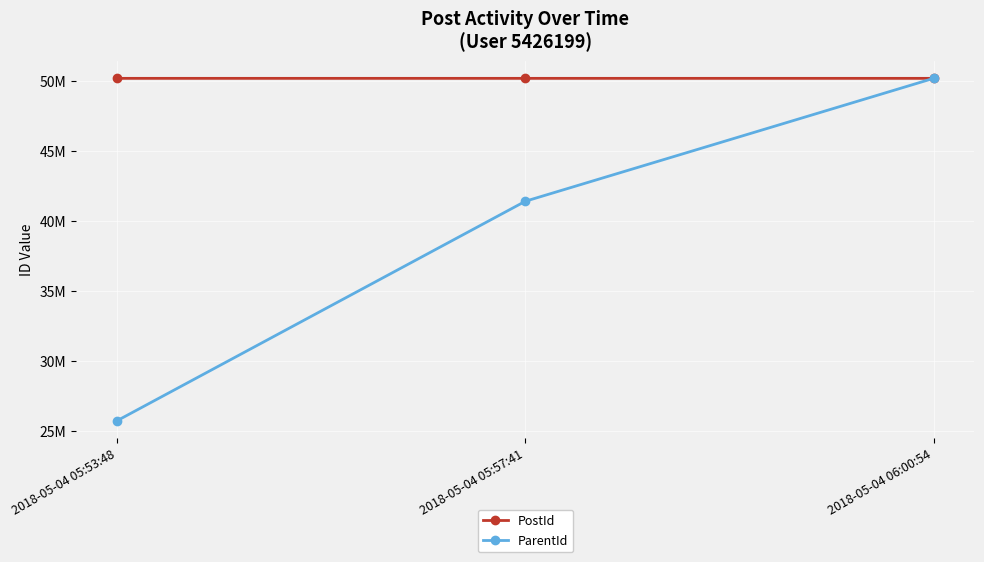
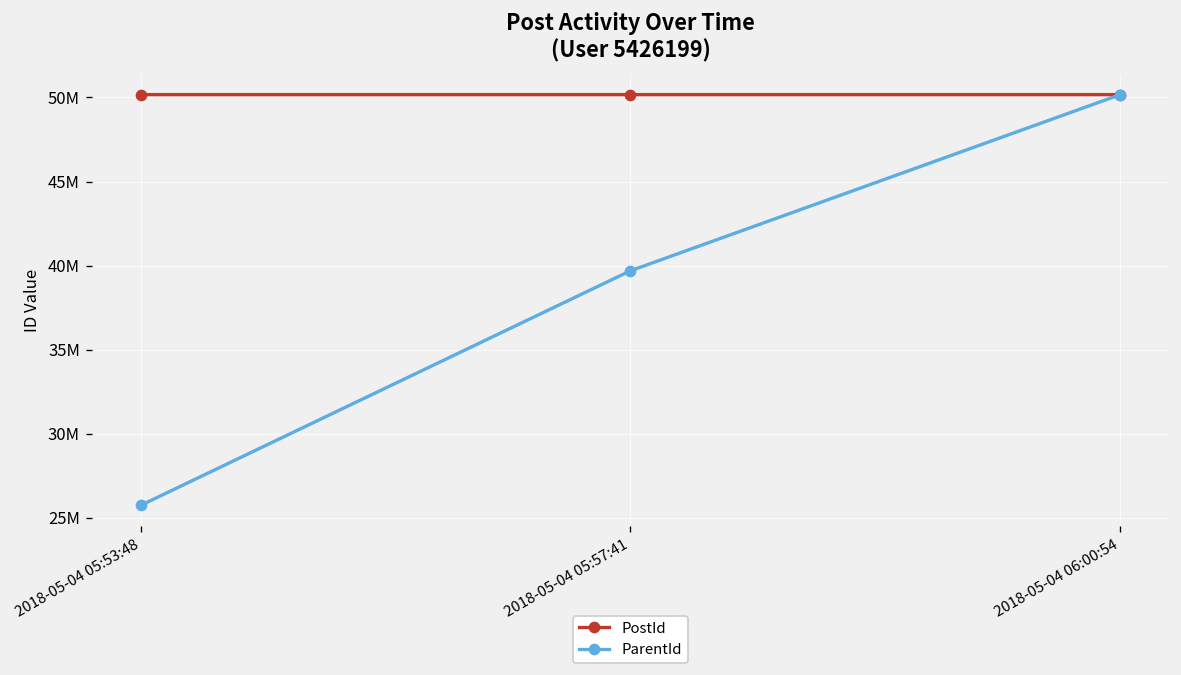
ParentId, 2018-05-04 05:57:41: 41400000 -> 39700000
